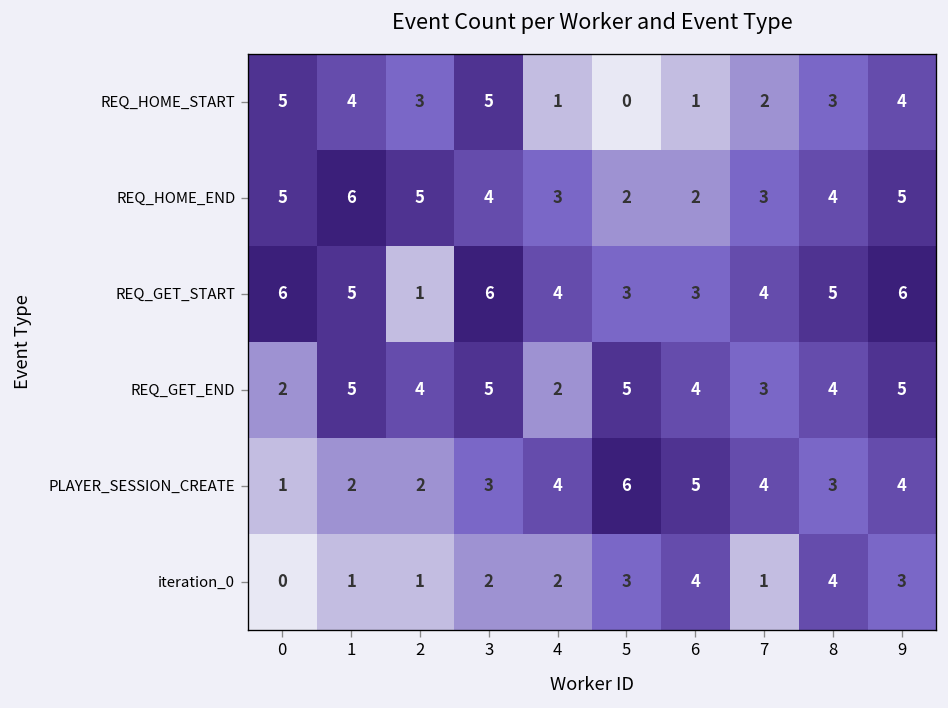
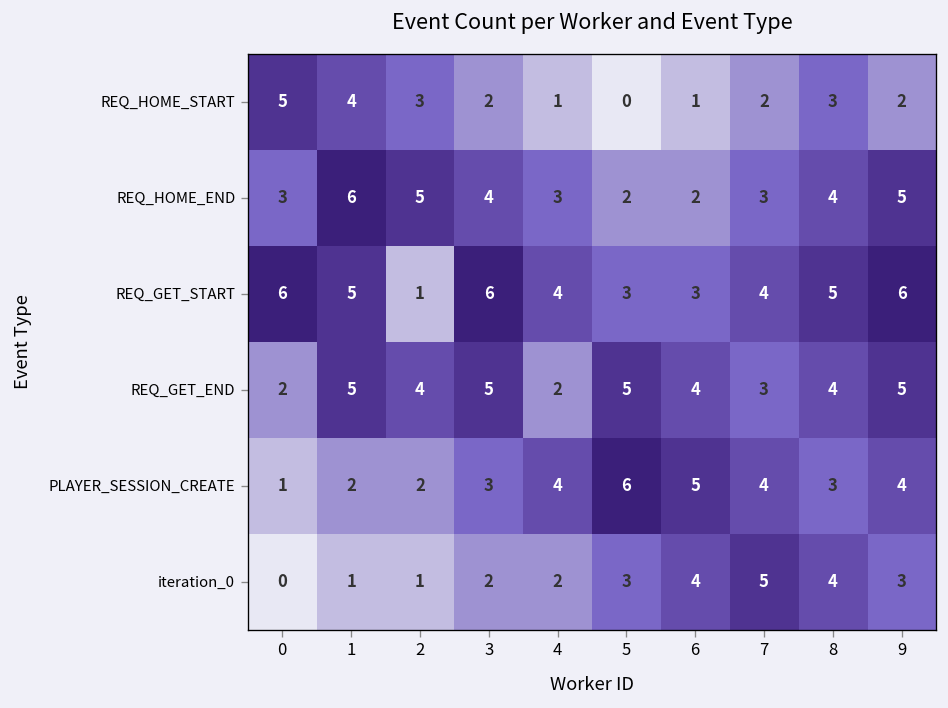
REQ_HOME_START, 3: 5 -> 2
REQ_HOME_START, 9: 4 -> 2
REQ_HOME_END, 0: 5 -> 3
iteration_0, 7: 1 -> 5
